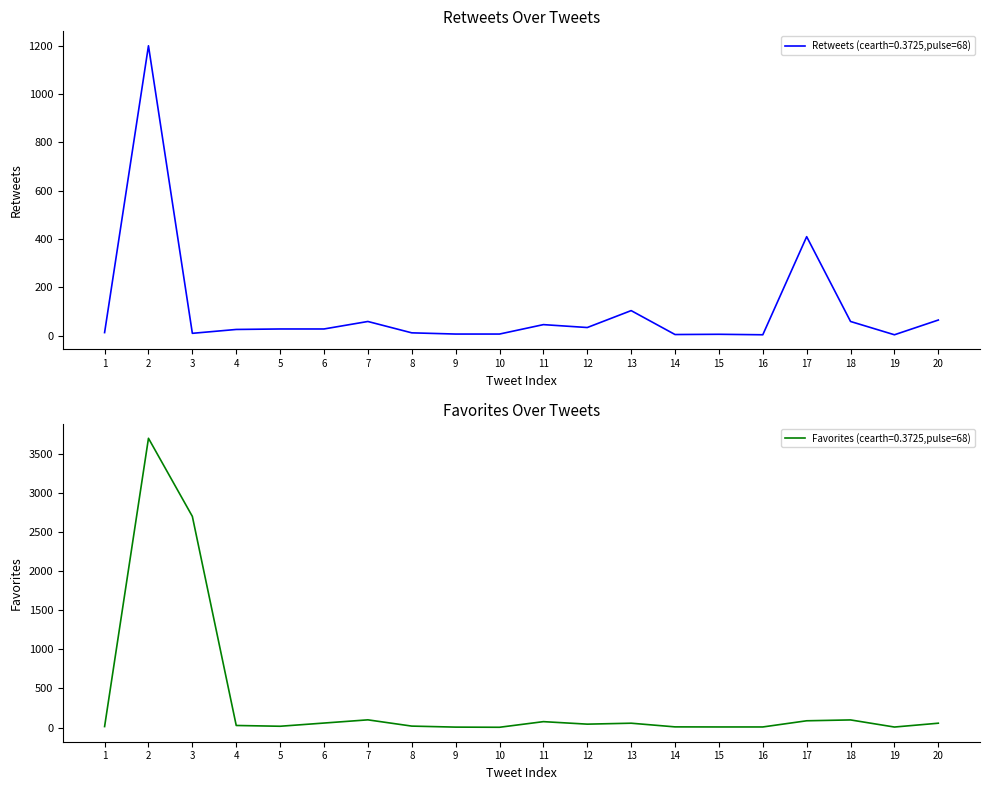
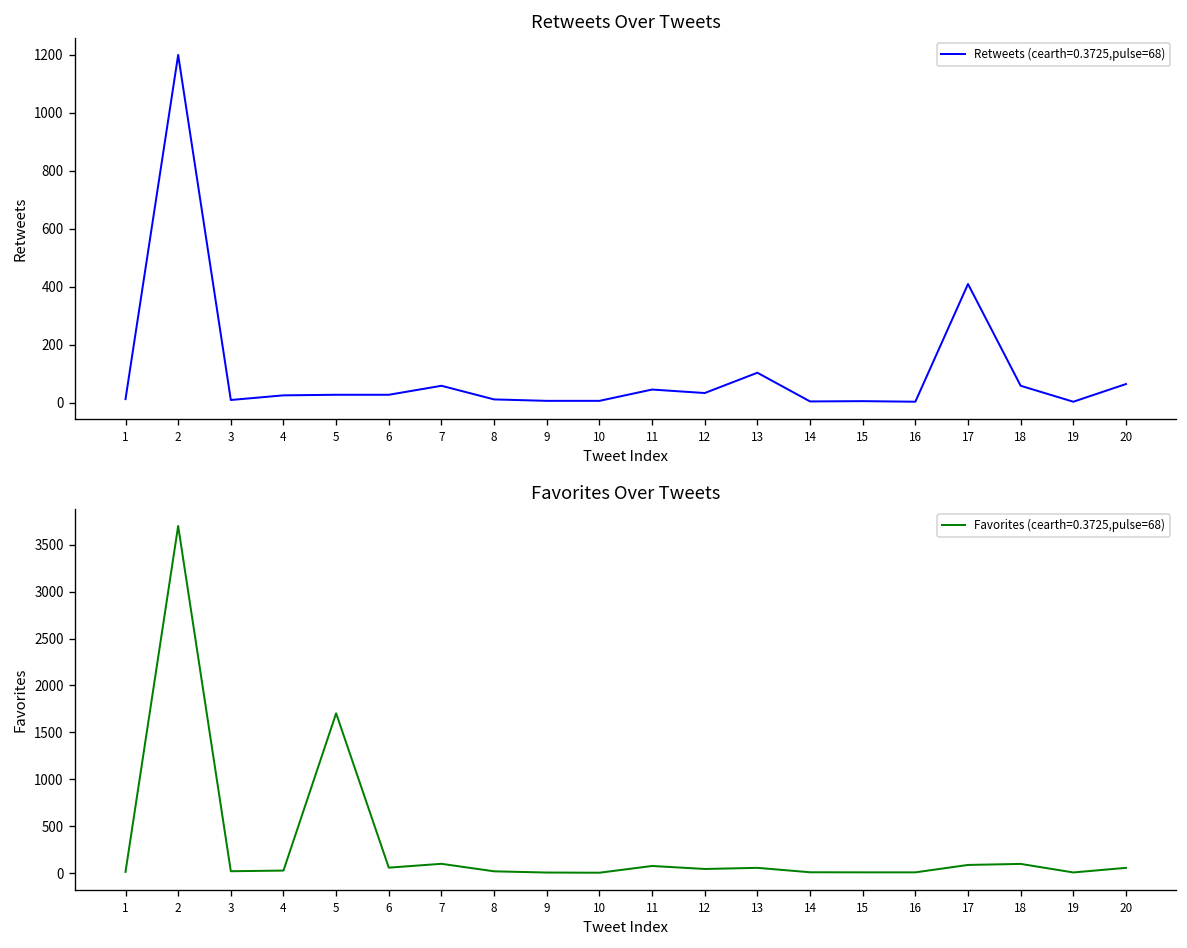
Favorites Over Tweets, 3: 2700 -> 0
Favorites Over Tweets, 5: 0 -> 1700
